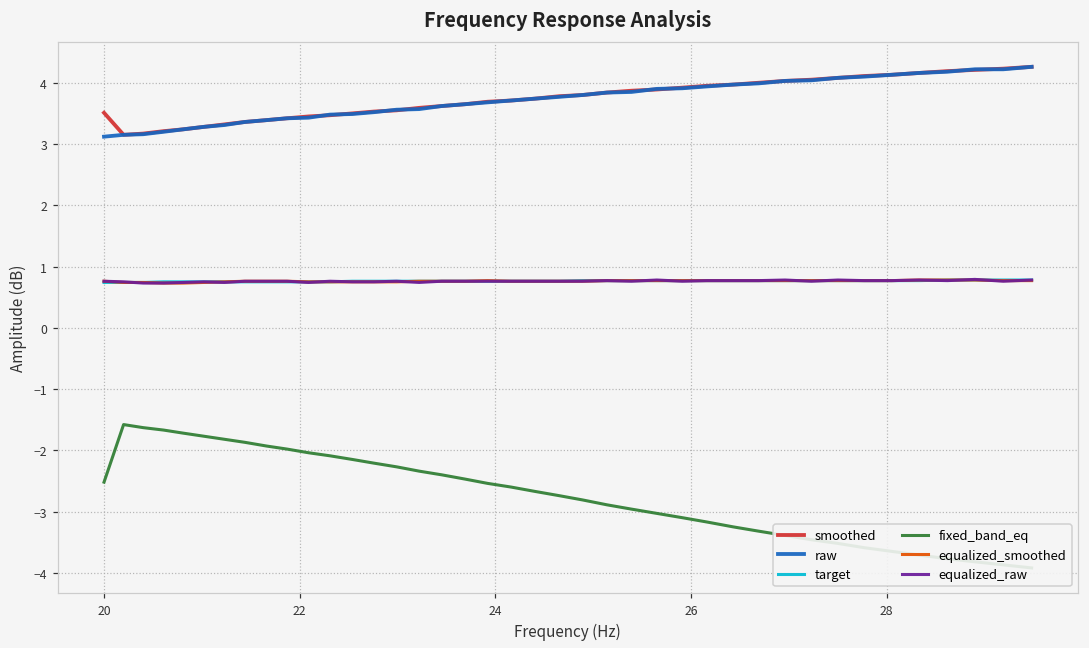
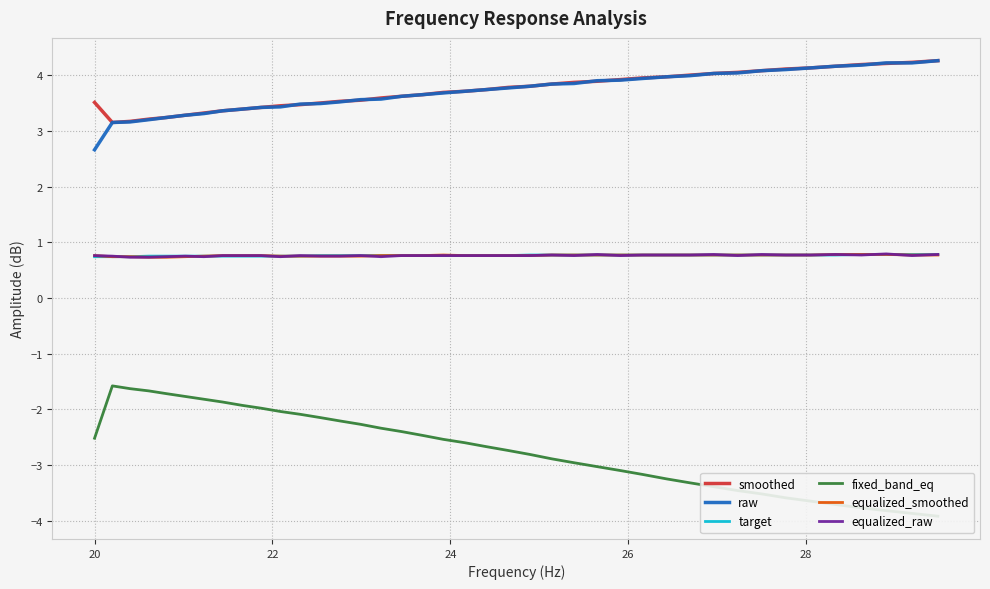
raw, 20: 3.1 -> 2.7
